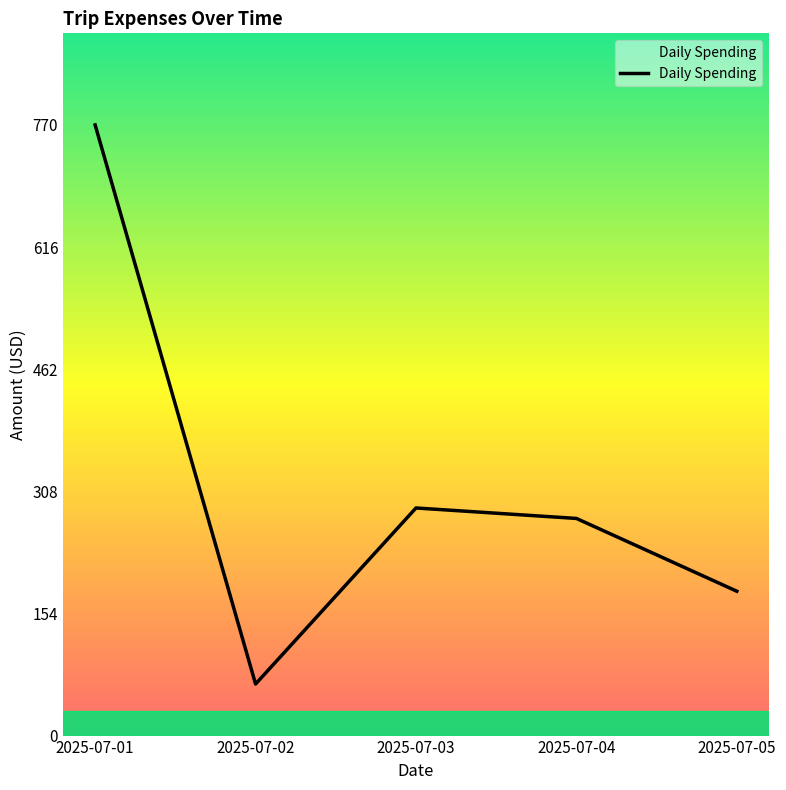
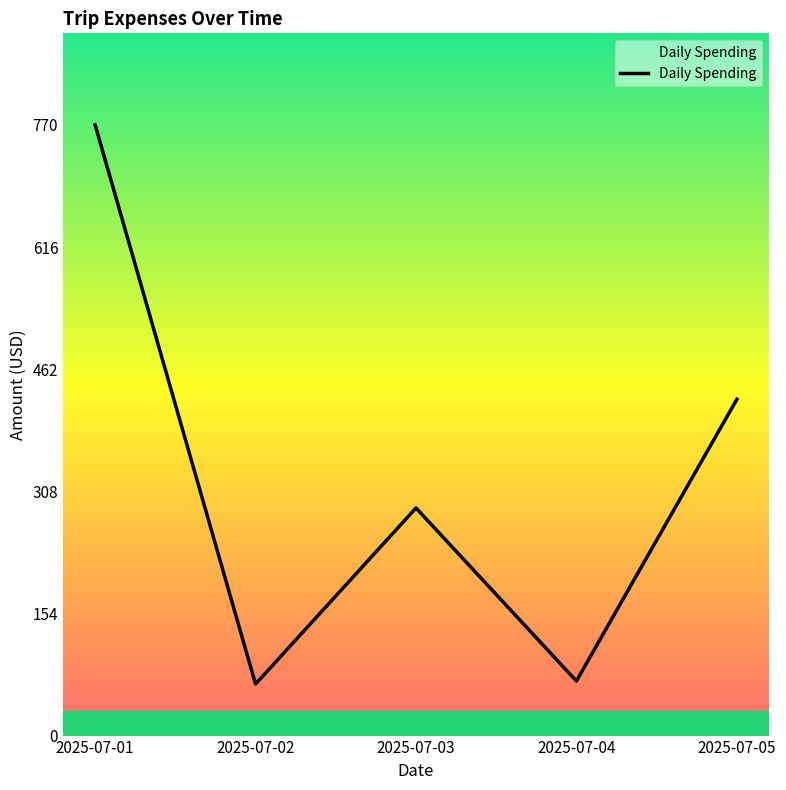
2025-07-04: 270 -> 70
2025-07-05: 180 -> 420
